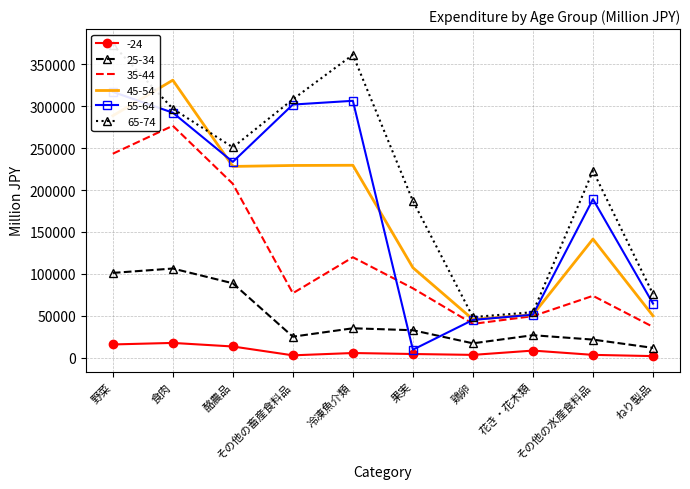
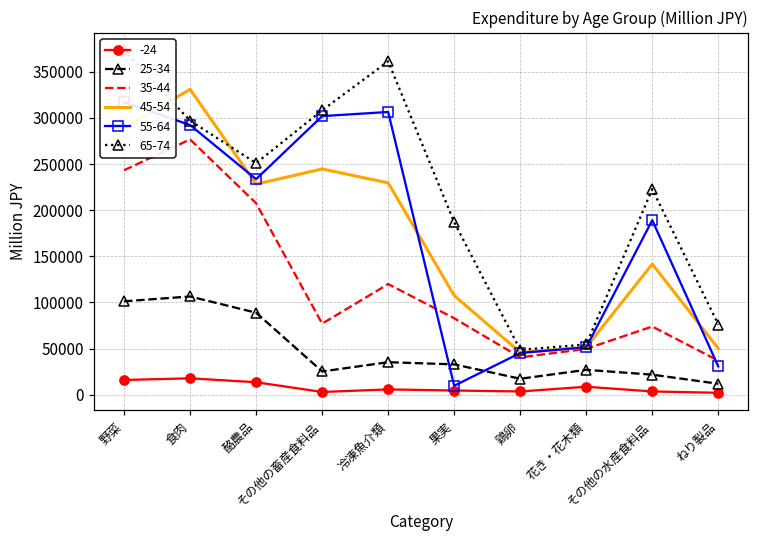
45-54, その他の畜産食料品: 230000 -> 240000
55-64, ねり製品: 60000 -> 30000
